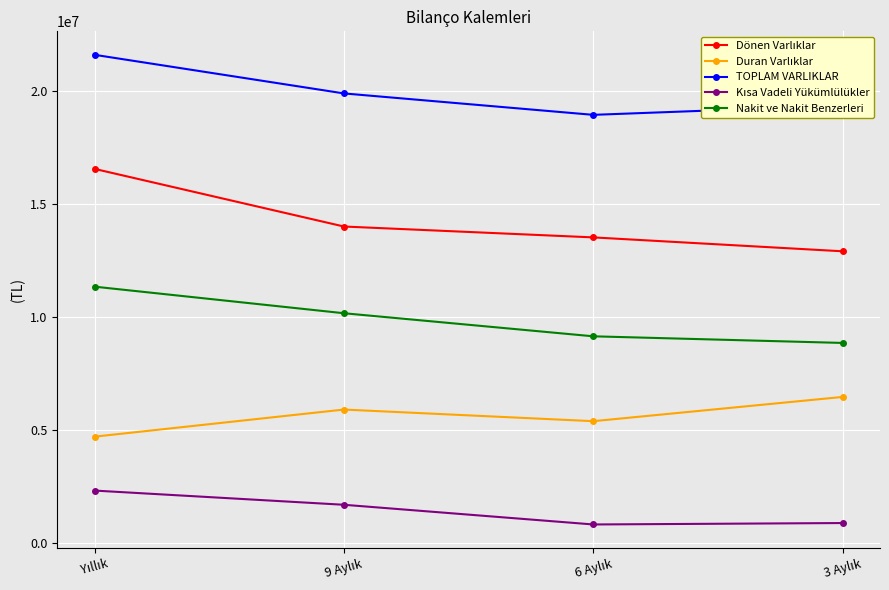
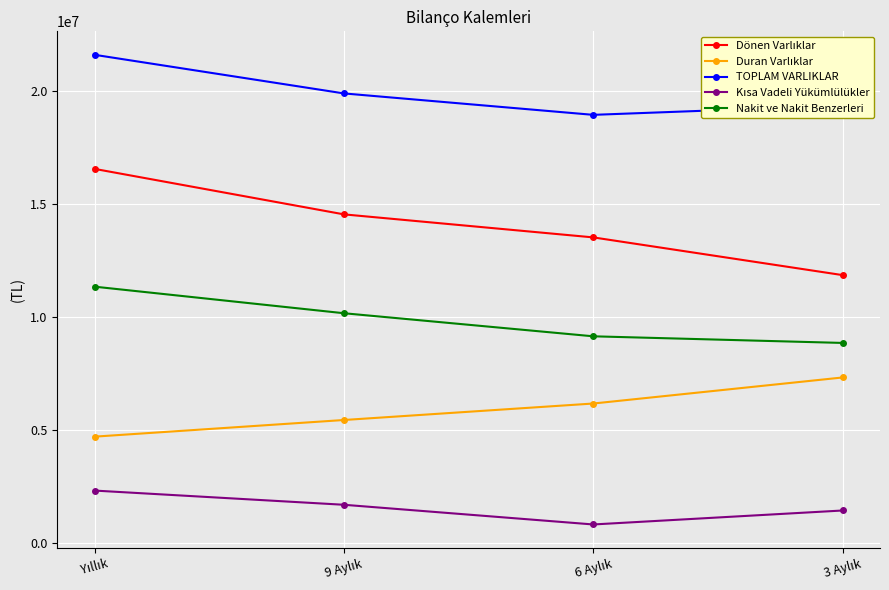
Dönen Varlıklar, 9 Aylık: 14000000 -> 14600000
Duran Varlıklar, 9 Aylık: 5900000 -> 5400000
Duran Varlıklar, 6 Aylık: 5400000 -> 6200000
Dönen Varlıklar, 3 Aylık: 12900000 -> 11900000
Duran Varlıklar, 3 Aylık: 6500000 -> 7300000
Kısa Vadeli Yükümlülükler, 3 Aylık: 900000 -> 1400000
